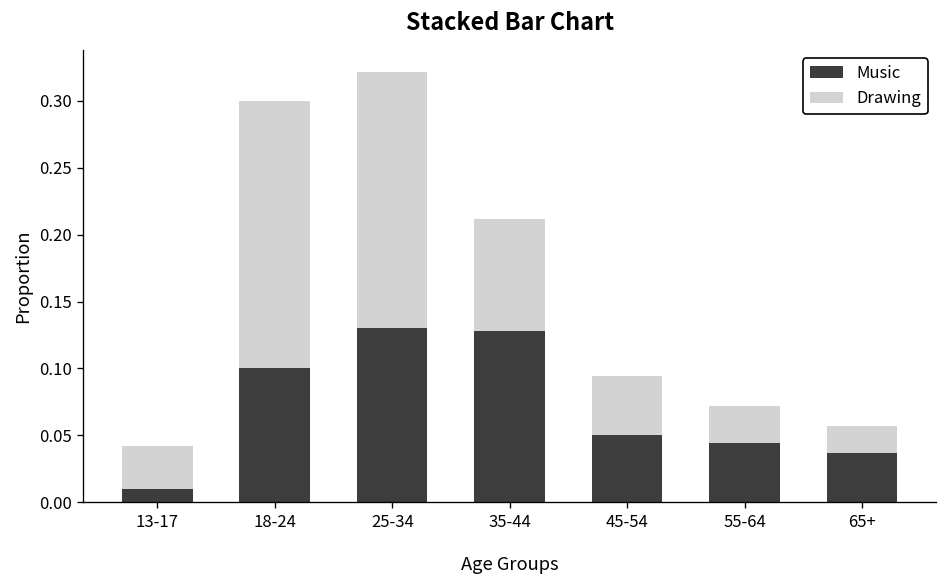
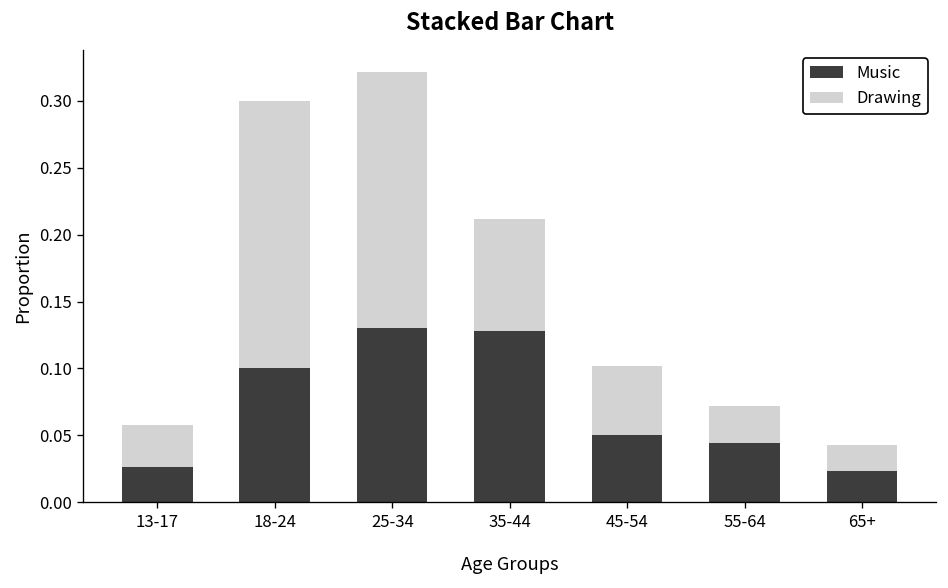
Music, 13-17: 0.010 -> 0.026
Drawing, 45-54: 0.044 -> 0.052
Music, 65+: 0.037 -> 0.023
